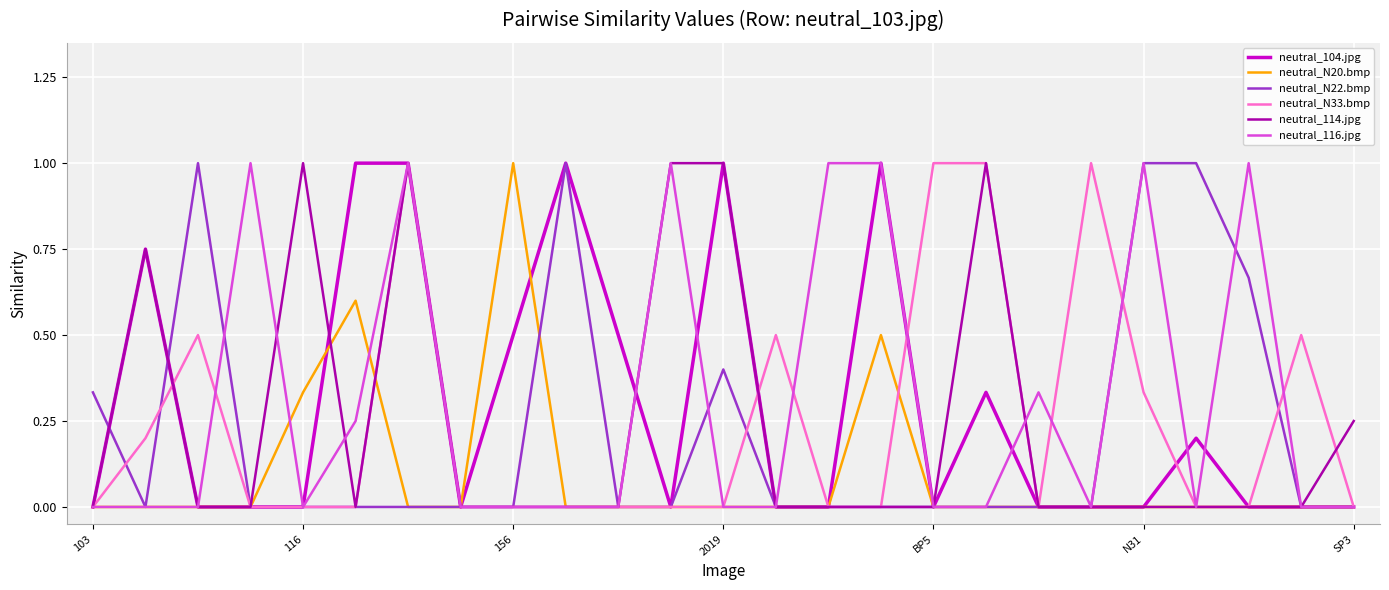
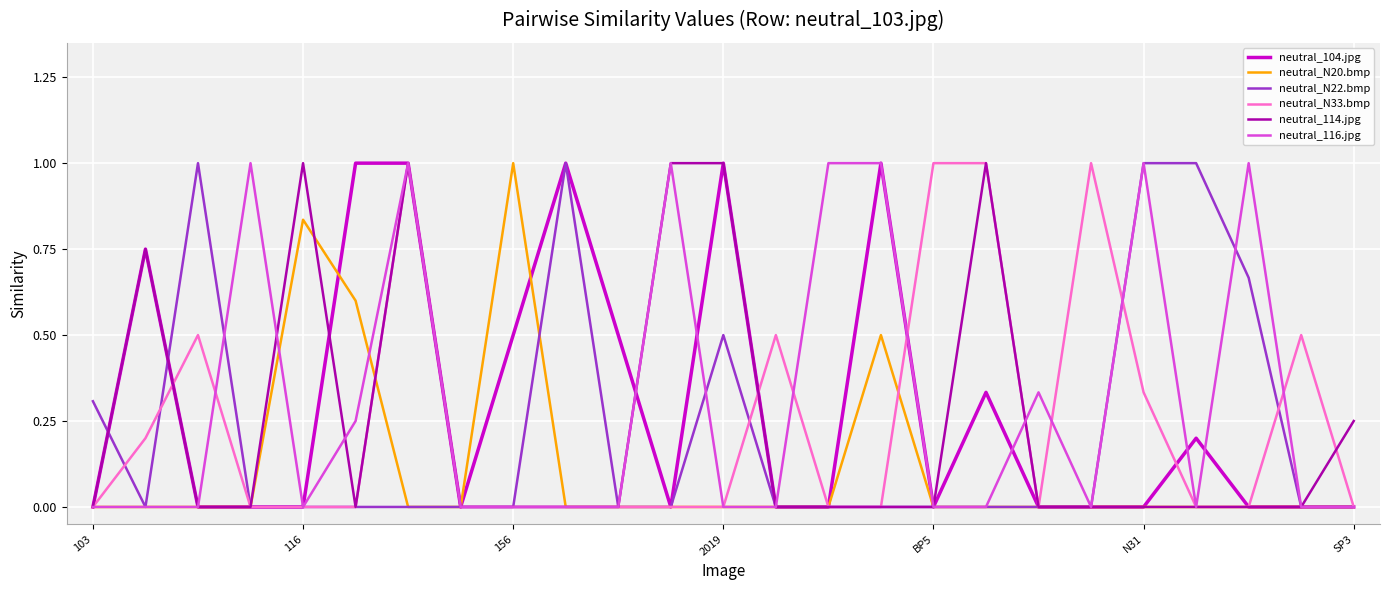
neutral_N22.bmp, 103: 0.33 -> 0.31
neutral_N20.bmp, 116: 0.33 -> 0.84
neutral_N22.bmp, 2019: 0.4 -> 0.5
